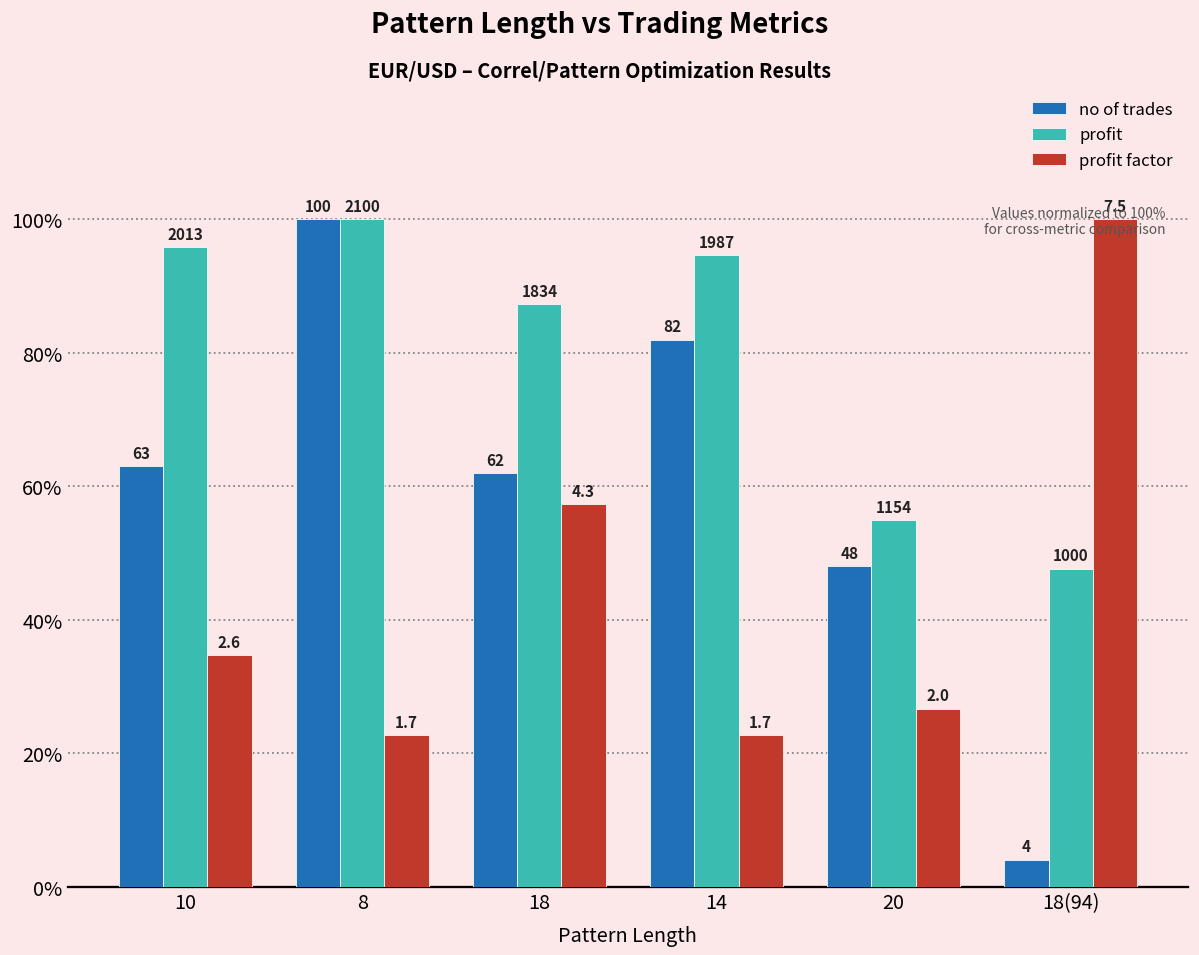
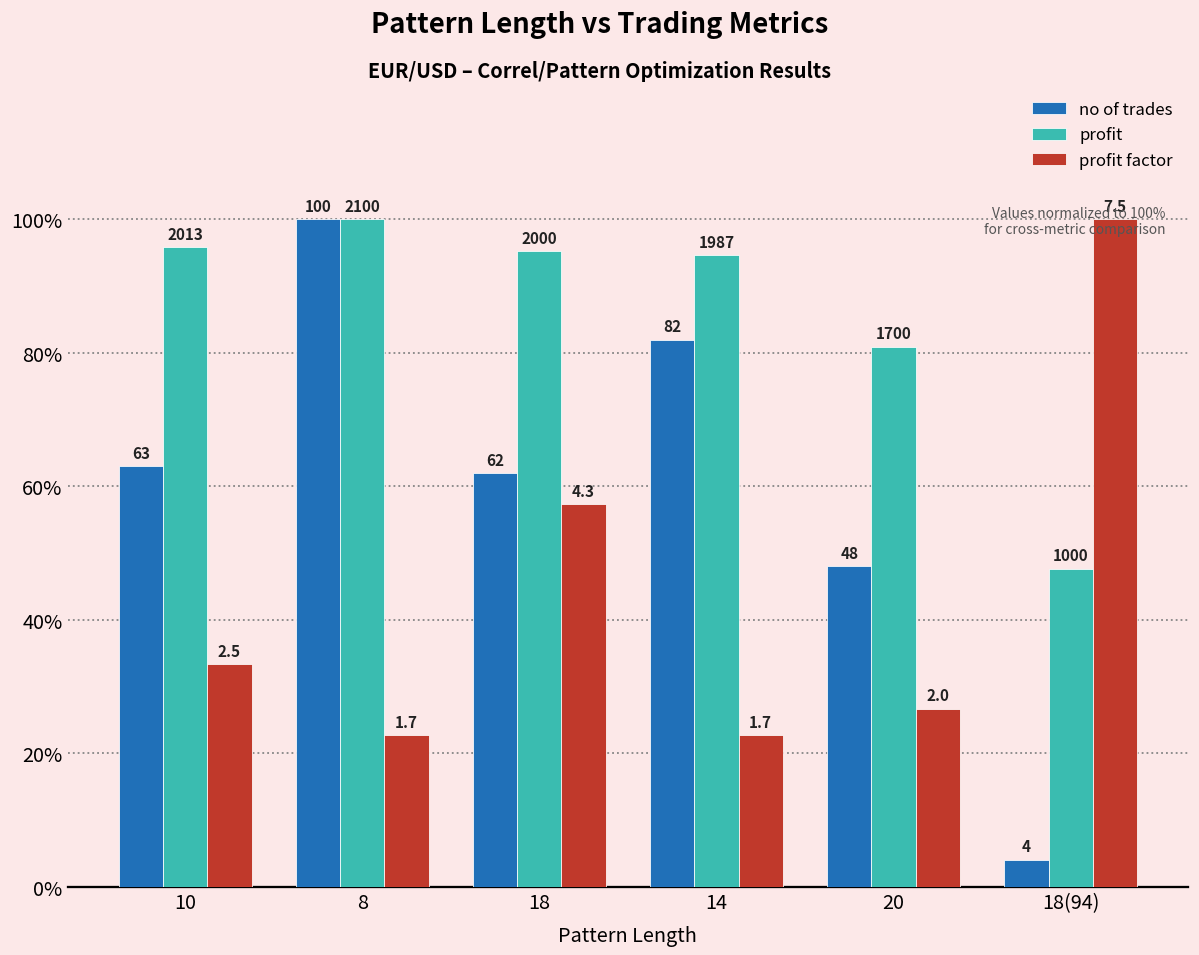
profit factor, 10: 2.6 -> 2.5
profit, 18: 1834 -> 2000
profit, 20: 1154 -> 1700
